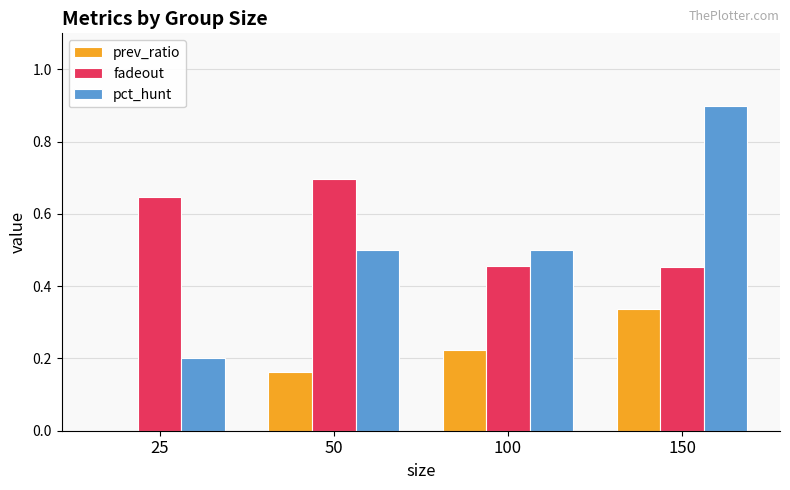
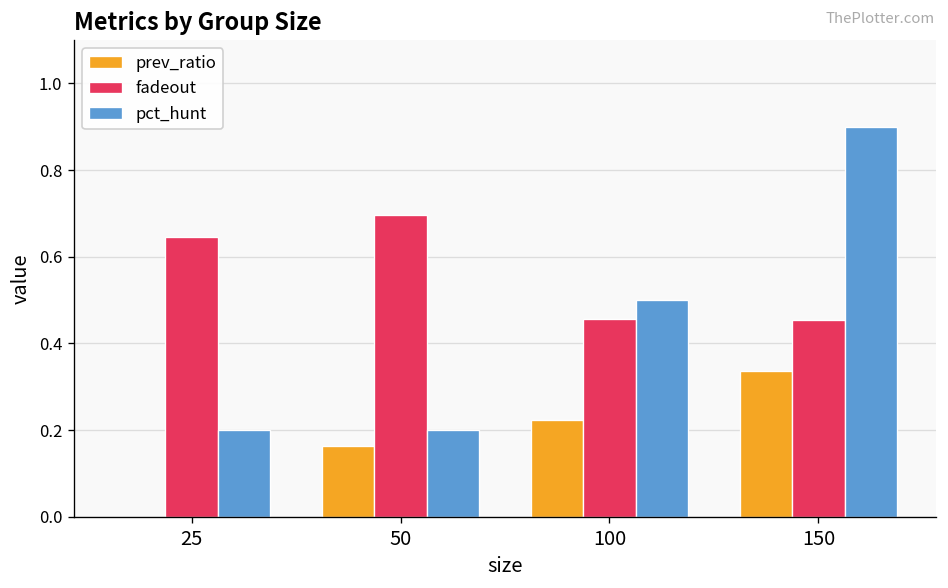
pct_hunt, 50: 0.5 -> 0.2
